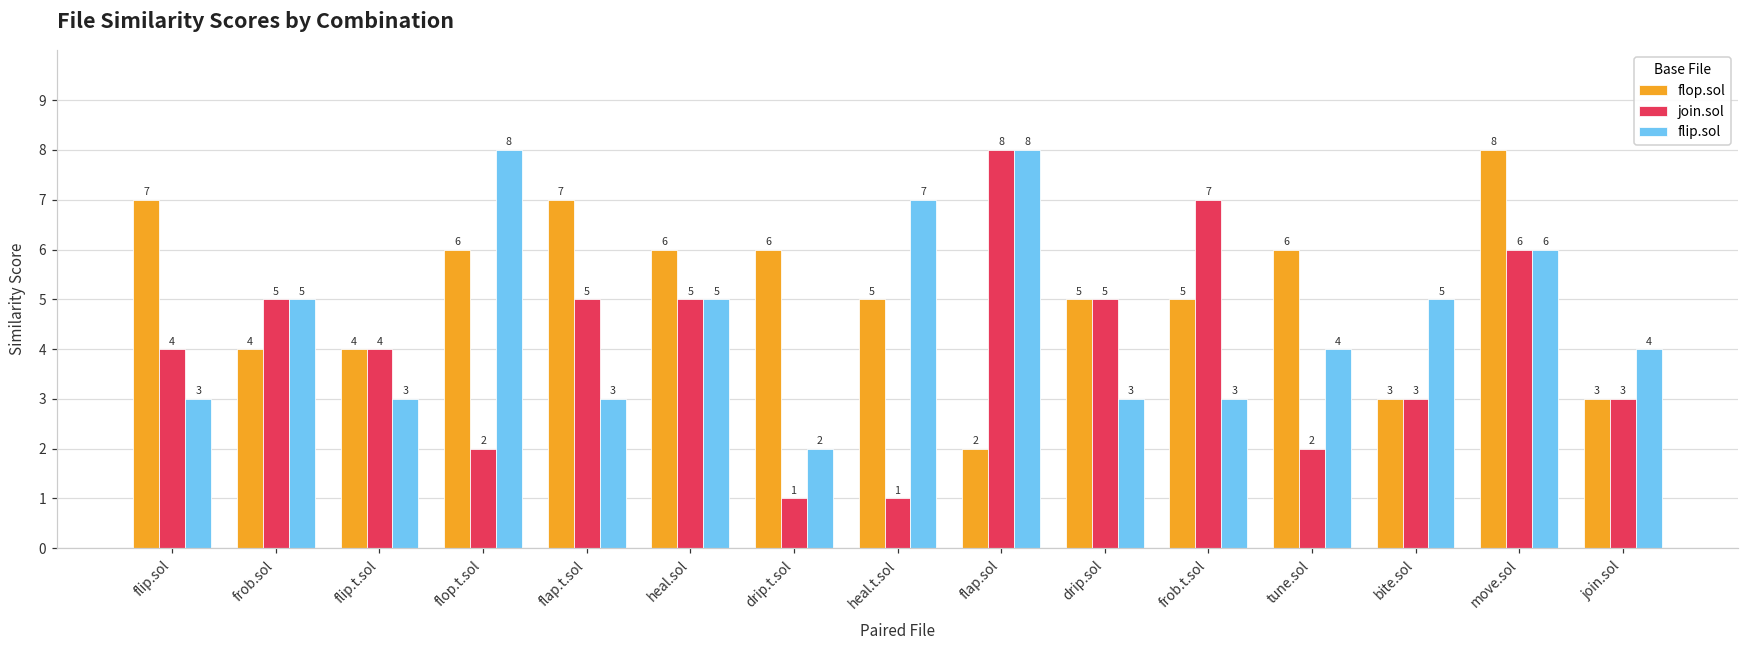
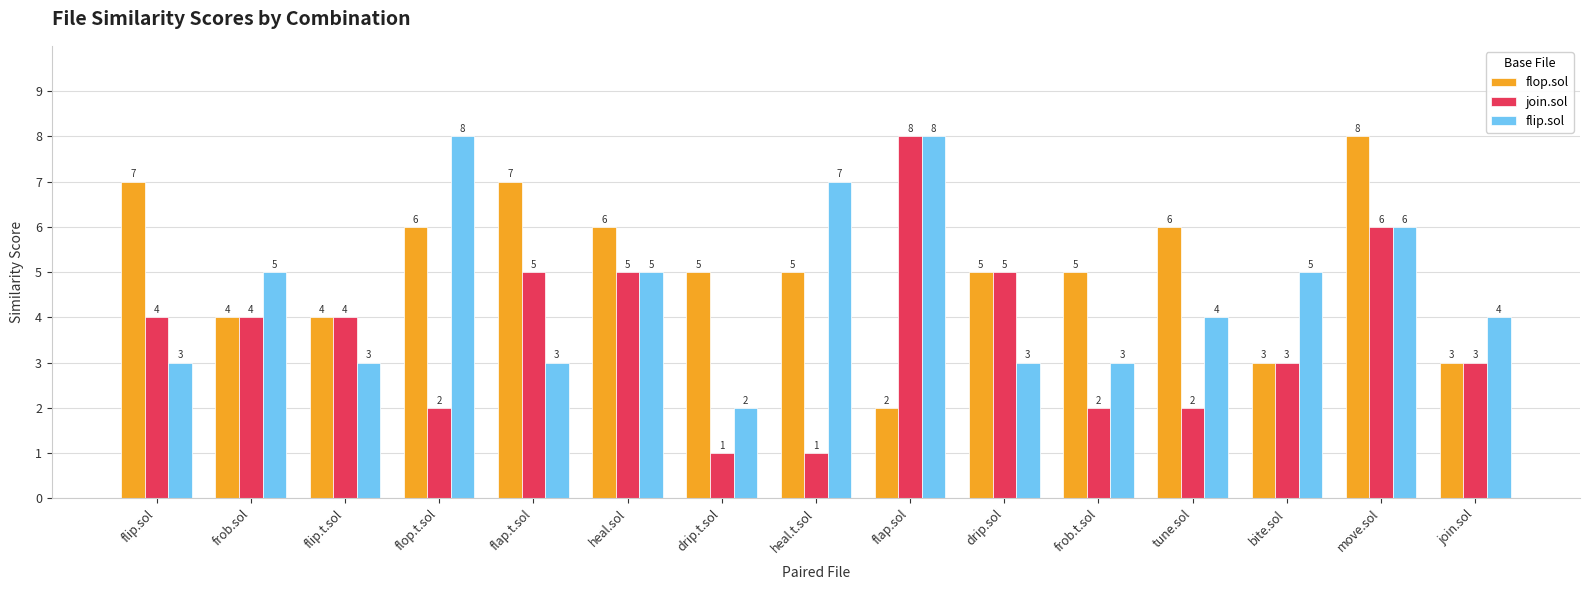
join.sol, frob.sol: 5 -> 4
flop.sol, drip.t.sol: 6 -> 5
join.sol, frob.t.sol: 7 -> 2
